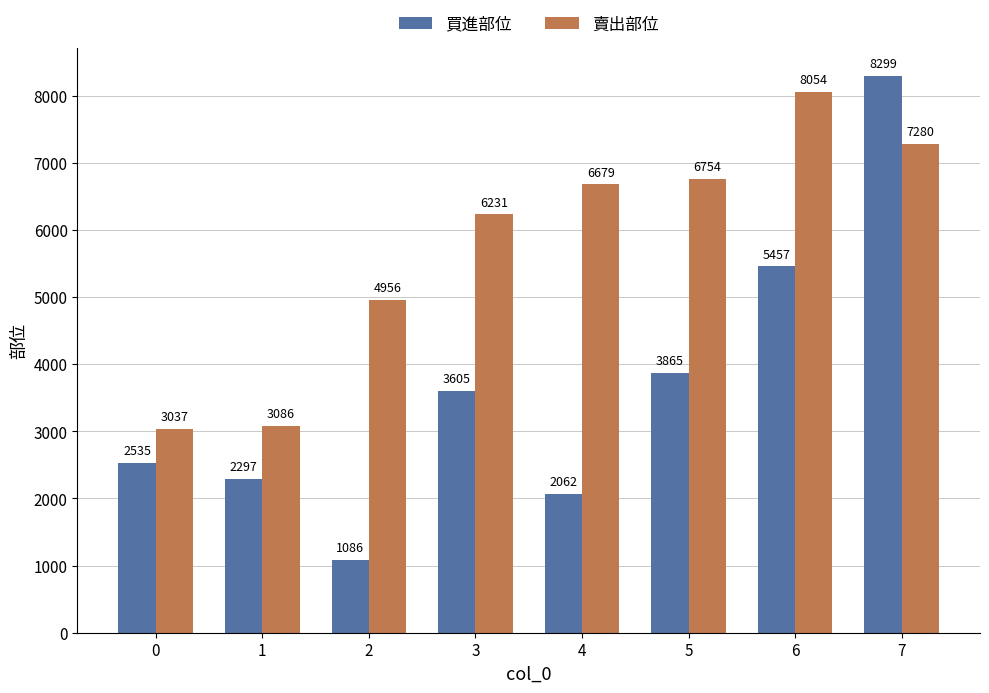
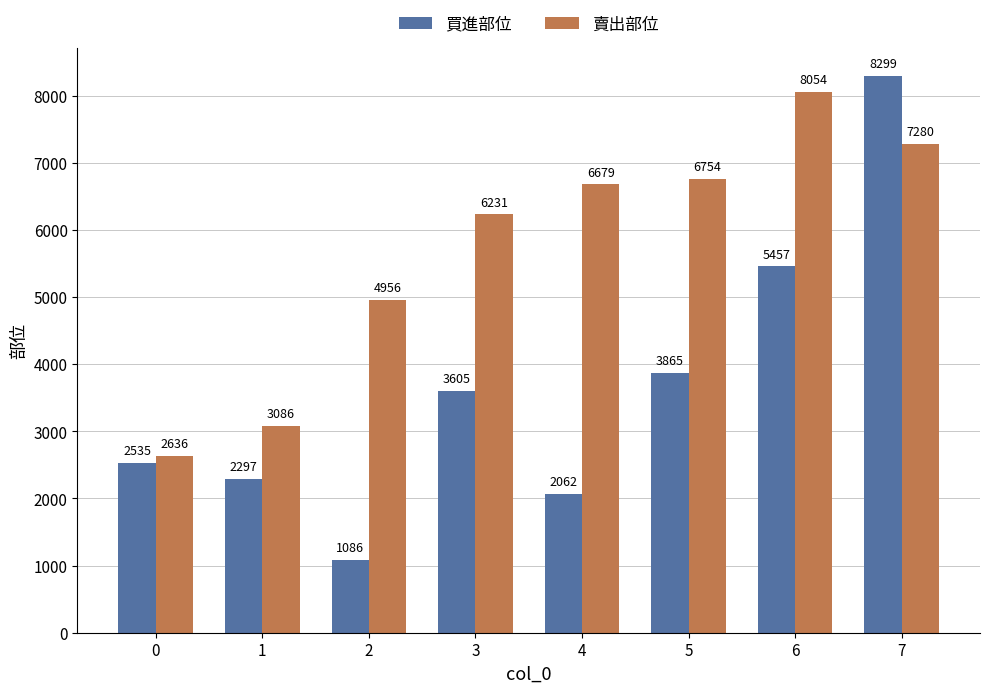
賣出部位, 0: 3037 -> 2636
